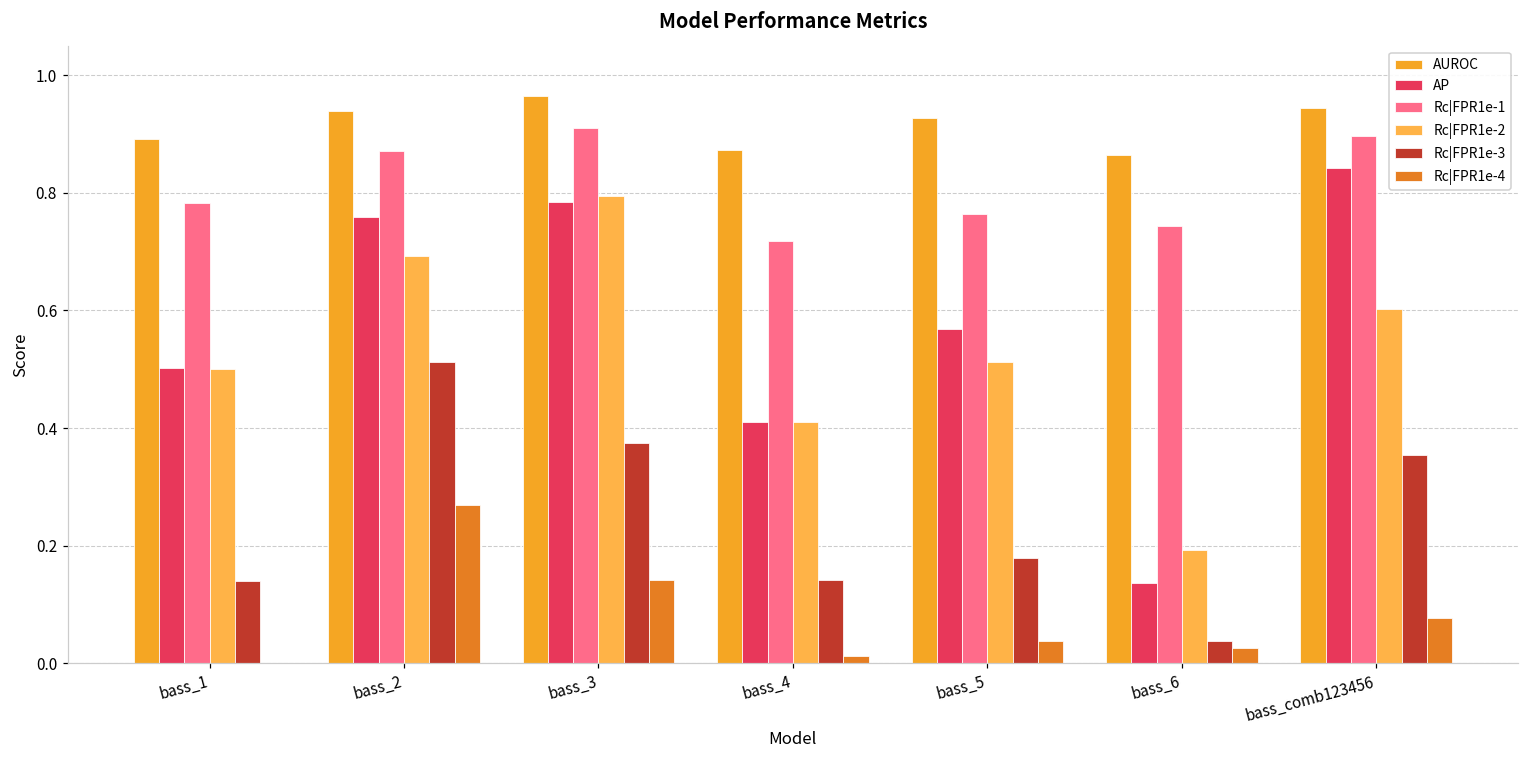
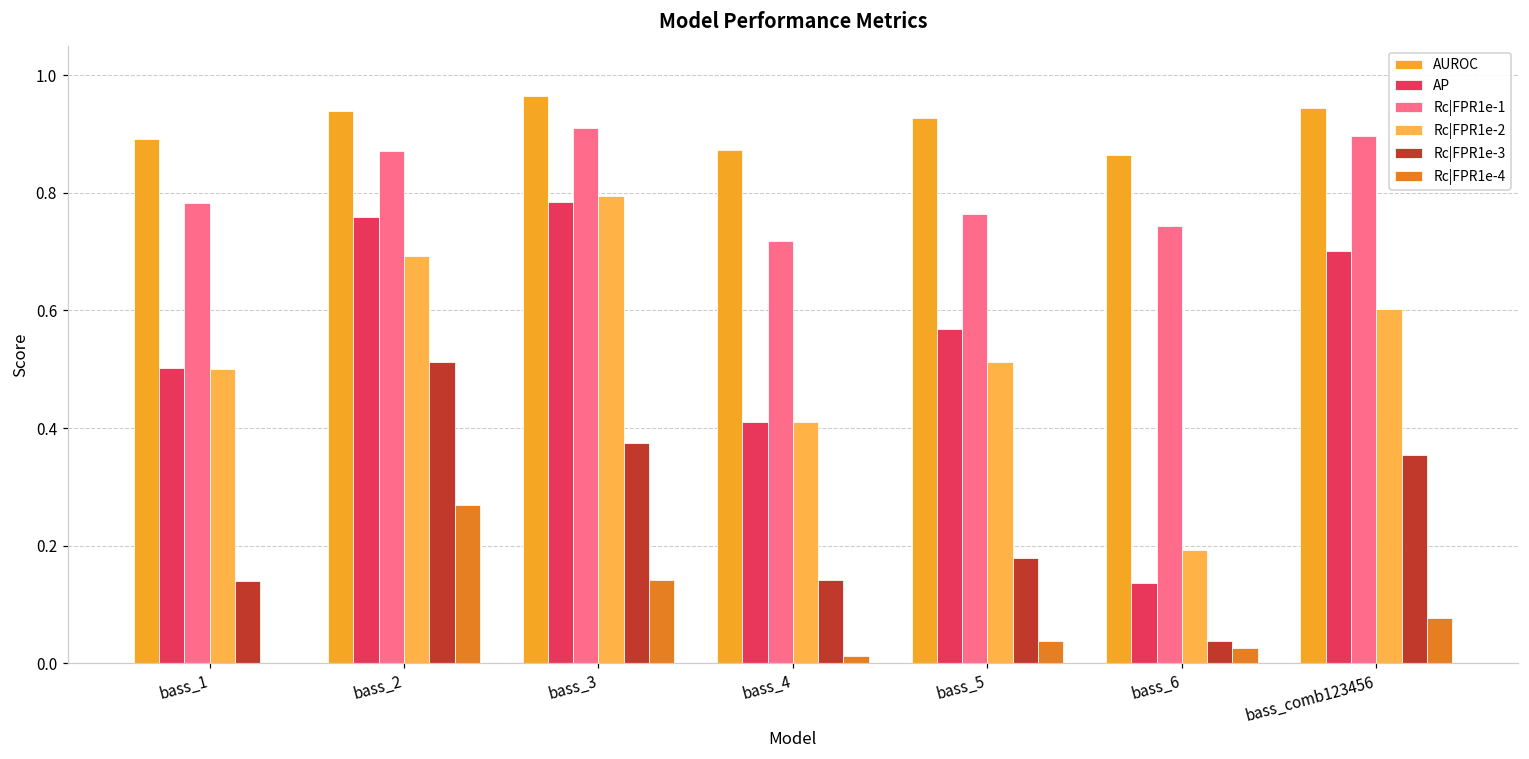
AP, bass_comb123456: 0.84 -> 0.70
